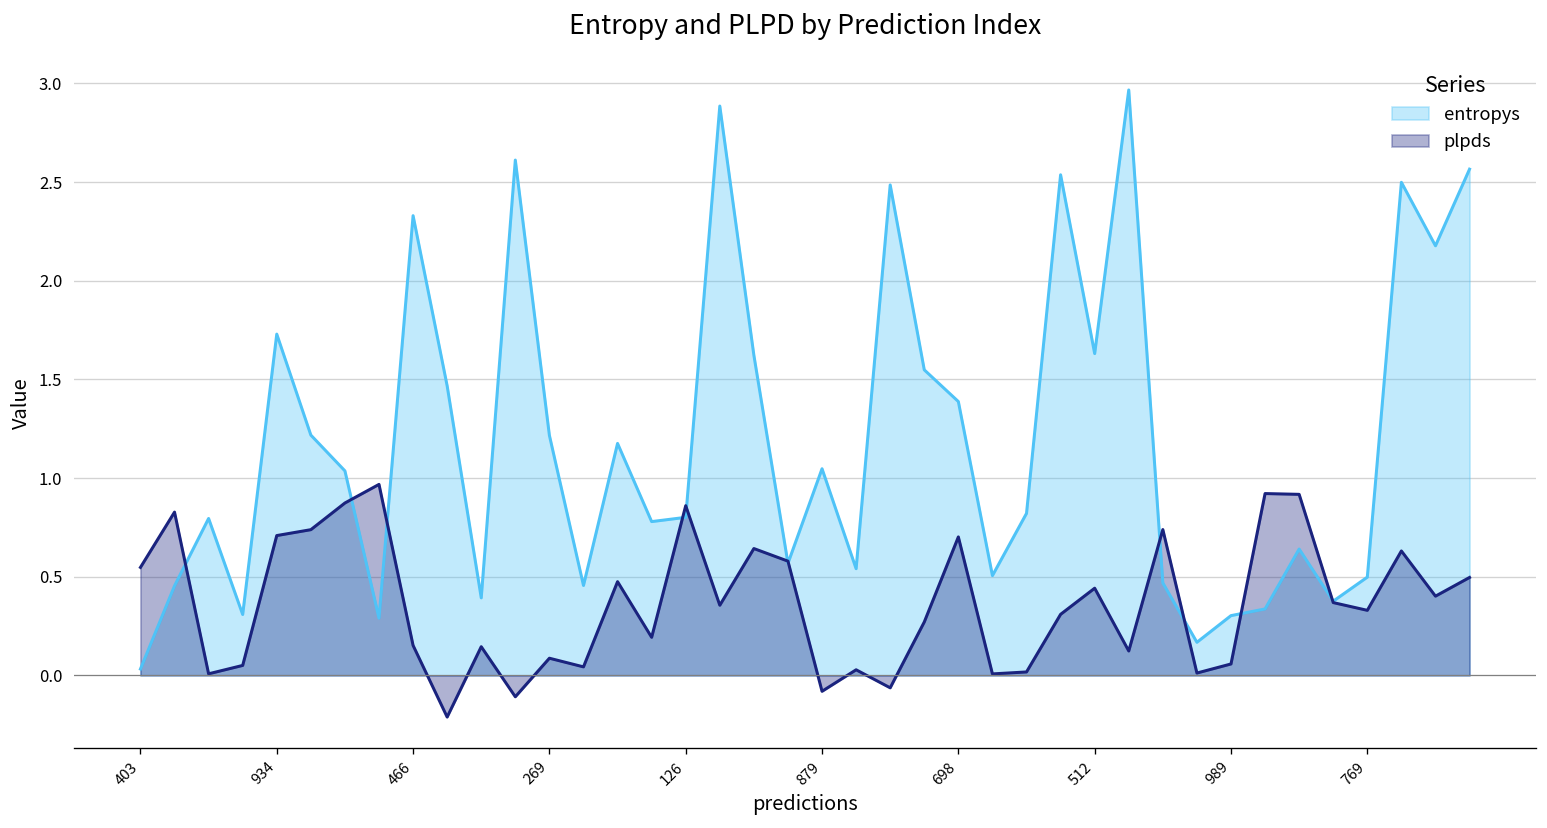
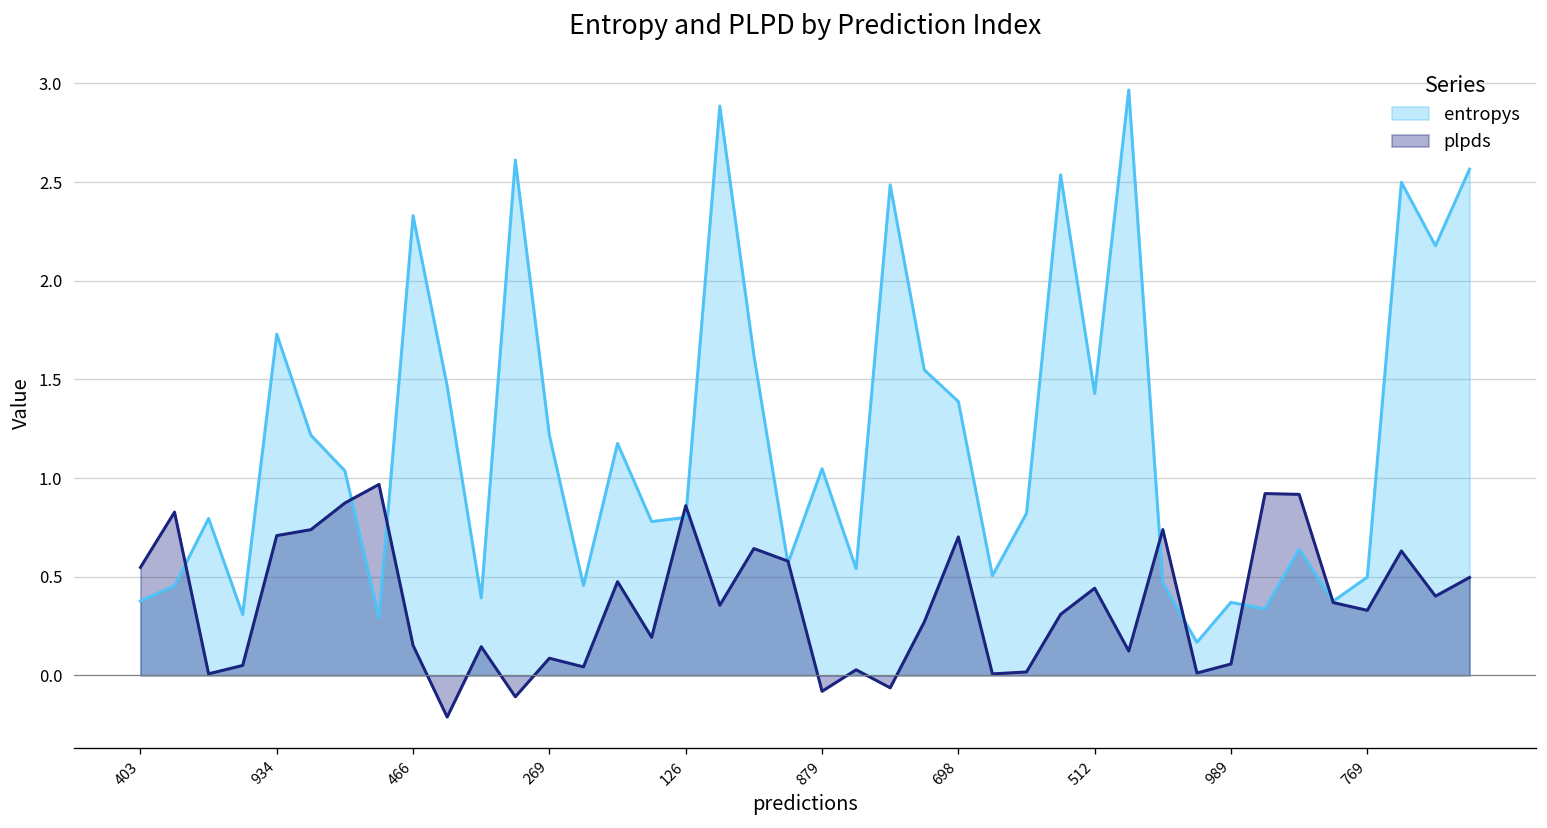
entropys, 403: 0.03 -> 0.38
entropys, 512: 1.63 -> 1.43
entropys, 989: 0.30 -> 0.37
